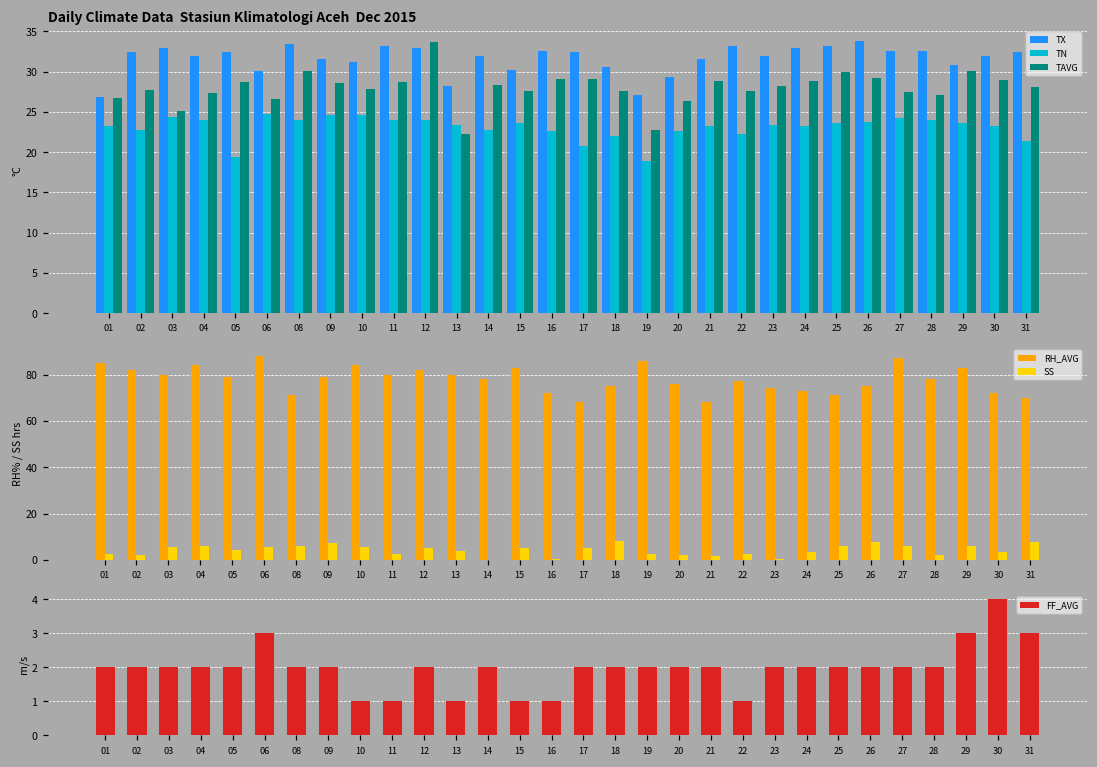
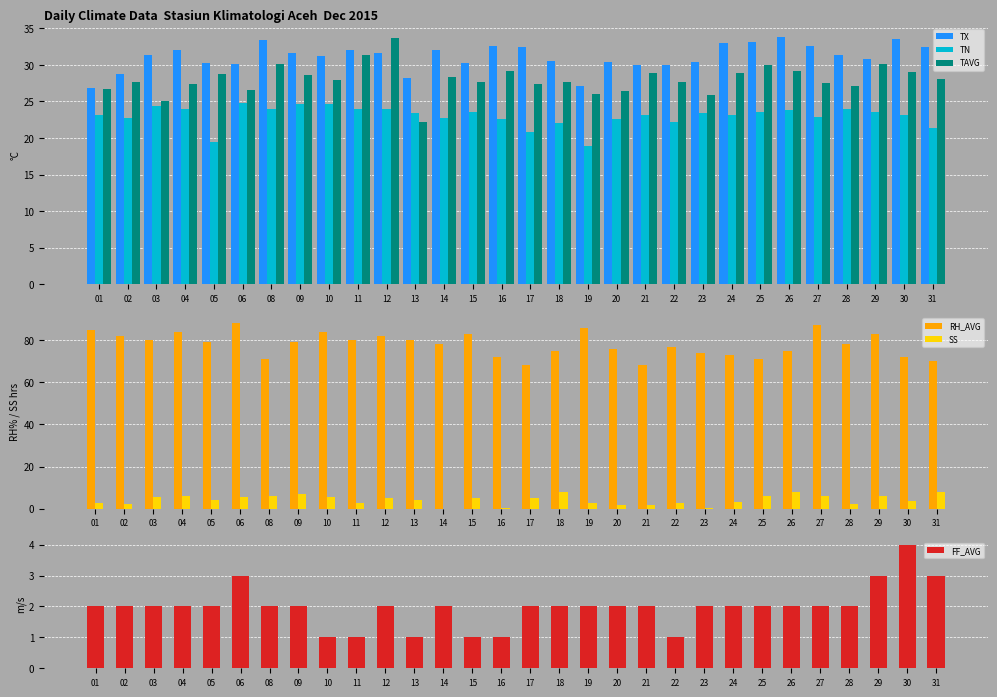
Daily Climate Data Stasiun Klimatologi Aceh Dec 2015, TX, 02: 32 -> 29
Daily Climate Data Stasiun Klimatologi Aceh Dec 2015, TX, 03: 33 -> 31
Daily Climate Data Stasiun Klimatologi Aceh Dec 2015, TX, 05: 32 -> 30
Daily Climate Data Stasiun Klimatologi Aceh Dec 2015, TX, 11: 33 -> 32
Daily Climate Data Stasiun Klimatologi Aceh Dec 2015, TAVG, 11: 29 -> 31
Daily Climate Data Stasiun Klimatologi Aceh Dec 2015, TX, 12: 33 -> 32
Daily Climate Data Stasiun Klimatologi Aceh Dec 2015, TAVG, 17: 29 -> 27
Daily Climate Data Stasiun Klimatologi Aceh Dec 2015, TAVG, 19: 23 -> 26
Daily Climate Data Stasiun Klimatologi Aceh Dec 2015, TX, 20: 29 -> 30
Daily Climate Data Stasiun Klimatologi Aceh Dec 2015, TX, 21: 32 -> 30
Daily Climate Data Stasiun Klimatologi Aceh Dec 2015, TX, 22: 33 -> 30
Daily Climate Data Stasiun Klimatologi Aceh Dec 2015, TX, 23: 32 -> 30
Daily Climate Data Stasiun Klimatologi Aceh Dec 2015, TAVG, 23: 28 -> 26
Daily Climate Data Stasiun Klimatologi Aceh Dec 2015, TN, 27: 24 -> 23
Daily Climate Data Stasiun Klimatologi Aceh Dec 2015, TX, 28: 33 -> 31
Daily Climate Data Stasiun Klimatologi Aceh Dec 2015, TX, 30: 32 -> 34
